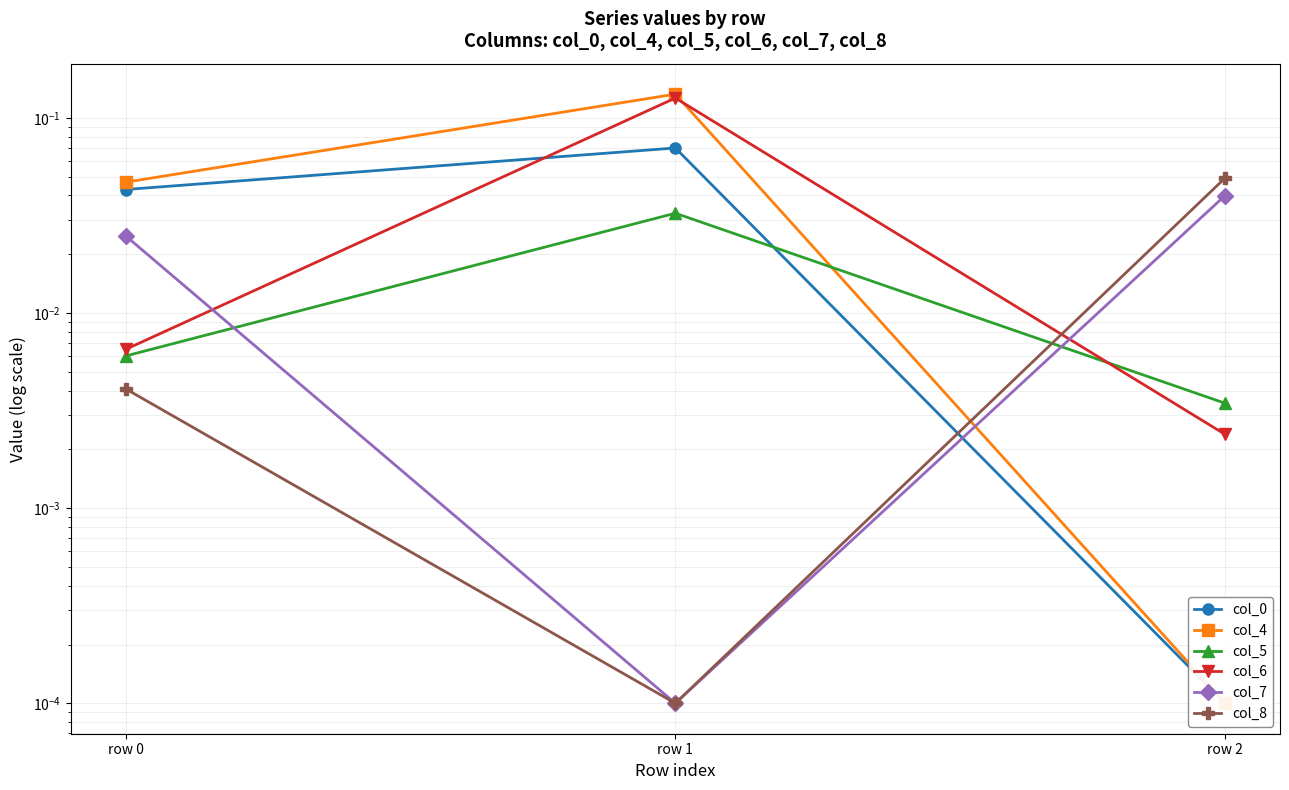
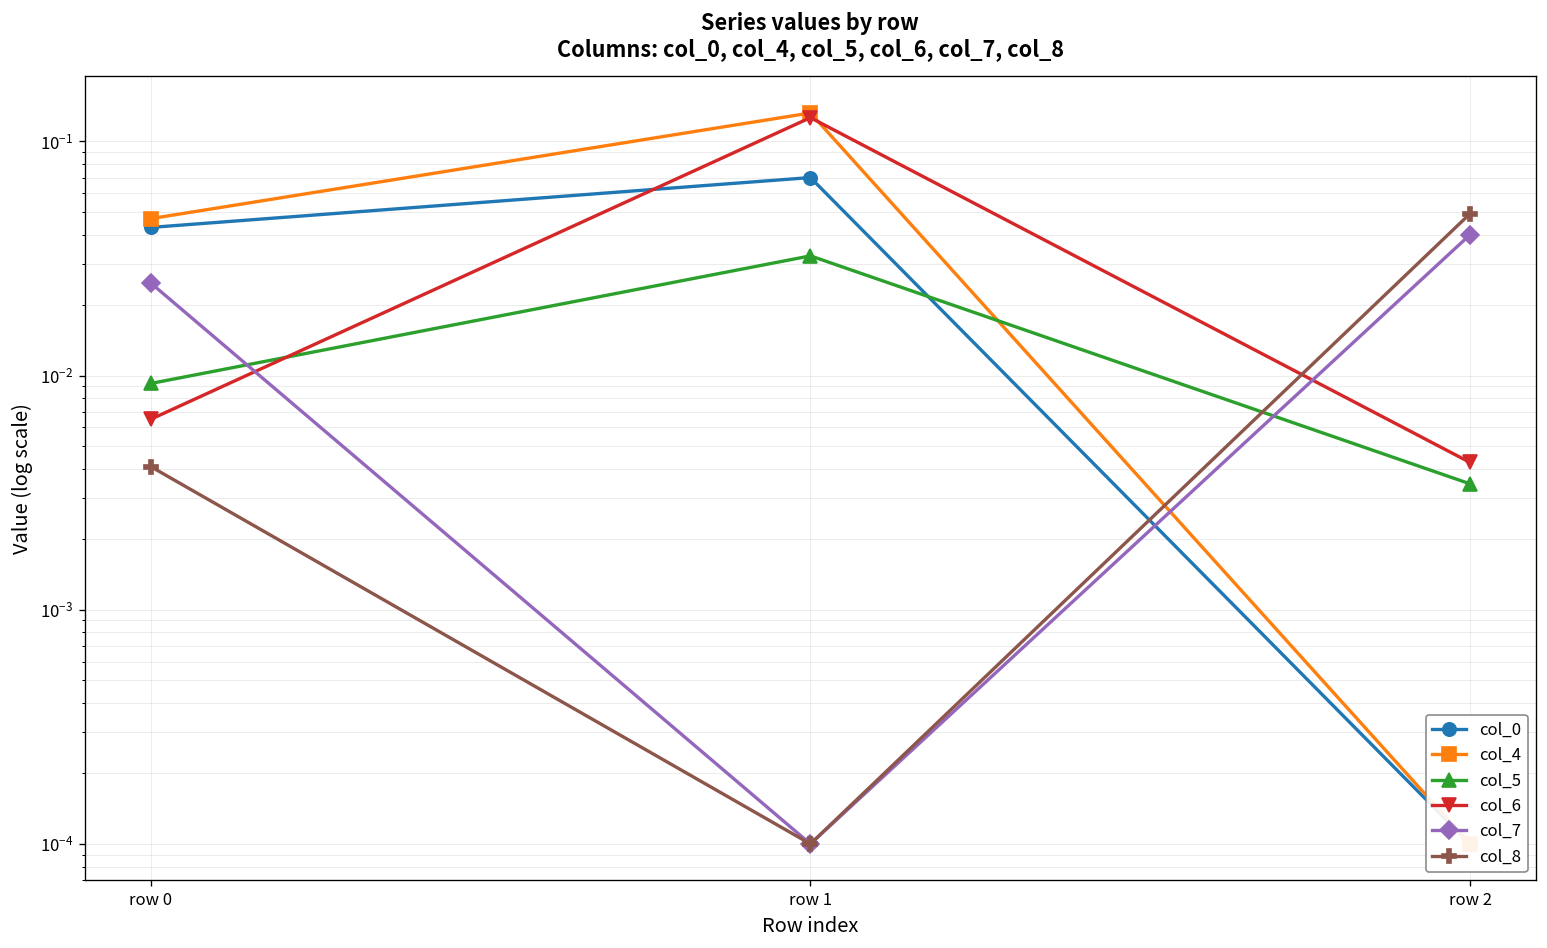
col_5, row 0: 0.0060 -> 0.009
col_6, row 2: 0.0024 -> 0.0043
